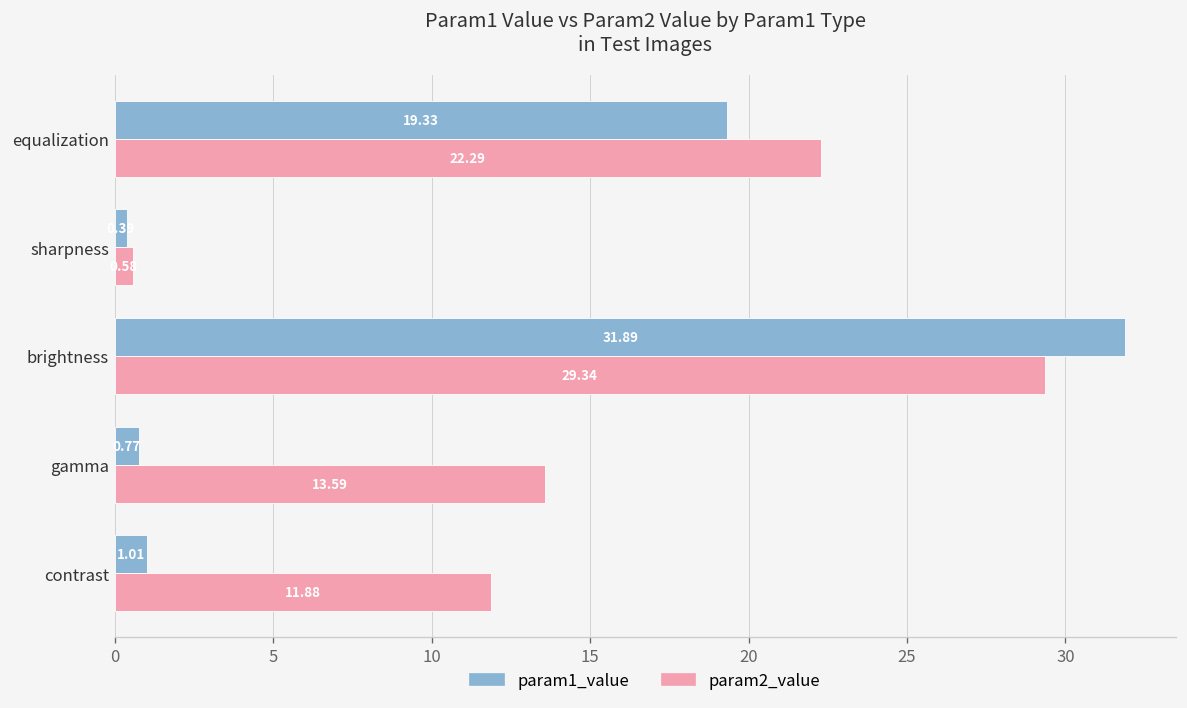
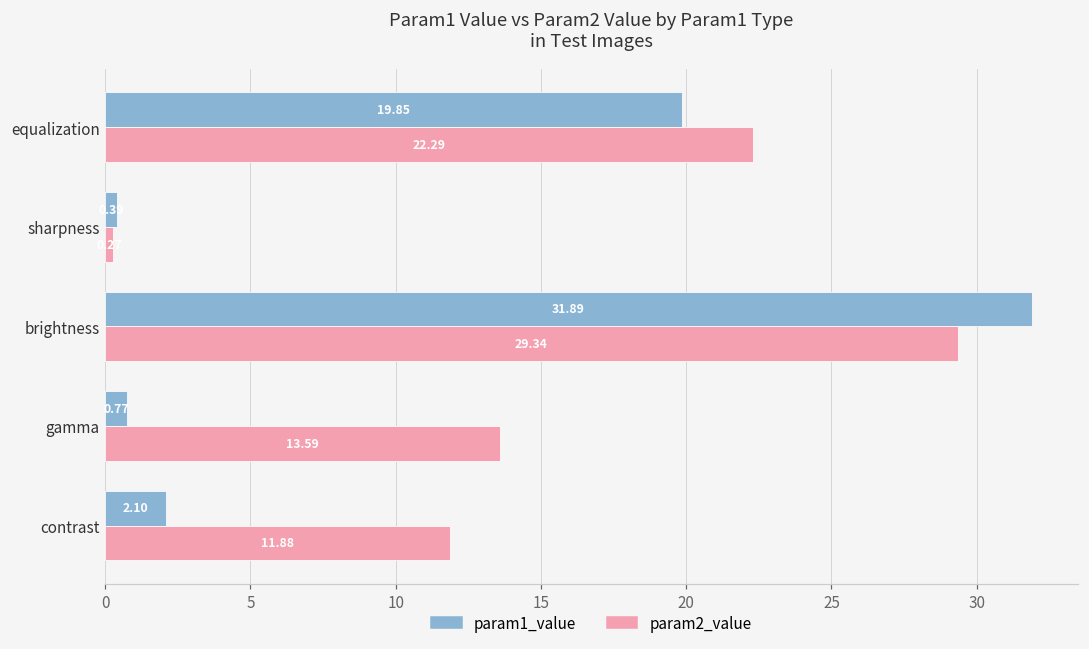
param1_value, equalization: 19.33 -> 19.85
param2_value, sharpness: 0.6 -> 0.3
param1_value, contrast: 1.01 -> 2.10
